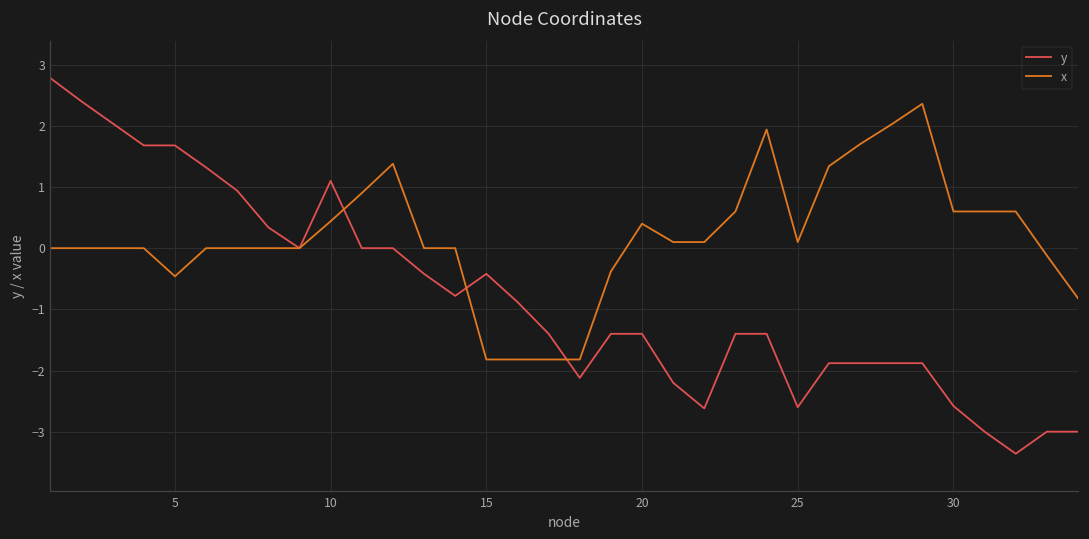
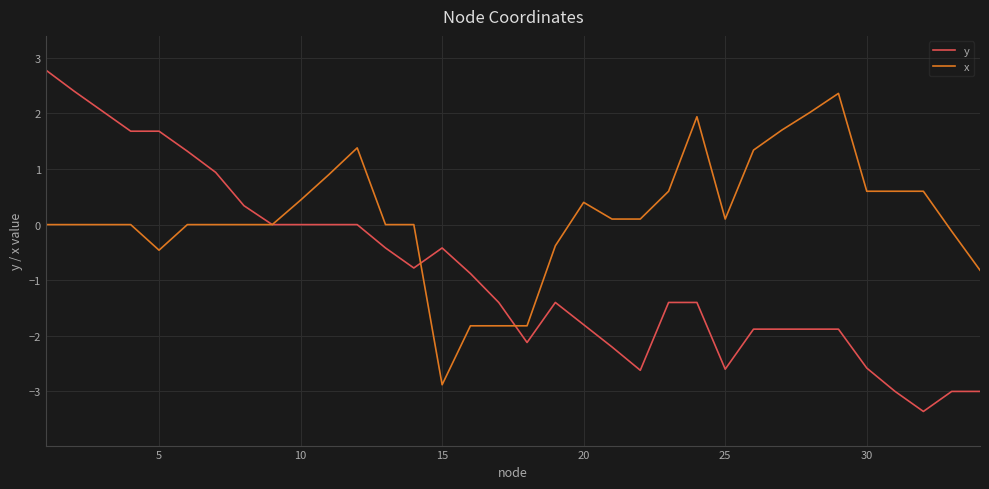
y, 10: 1.1 -> 0.0
x, 15: -1.8 -> -2.9
y, 20: -1.4 -> -1.8
